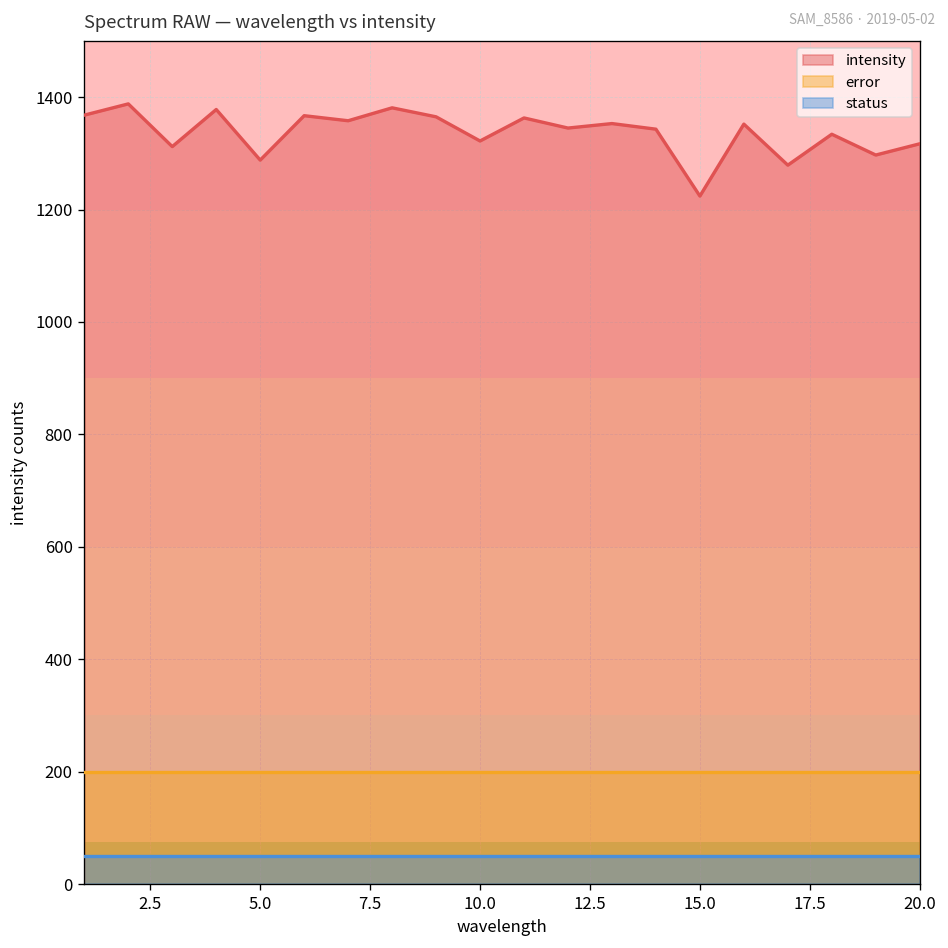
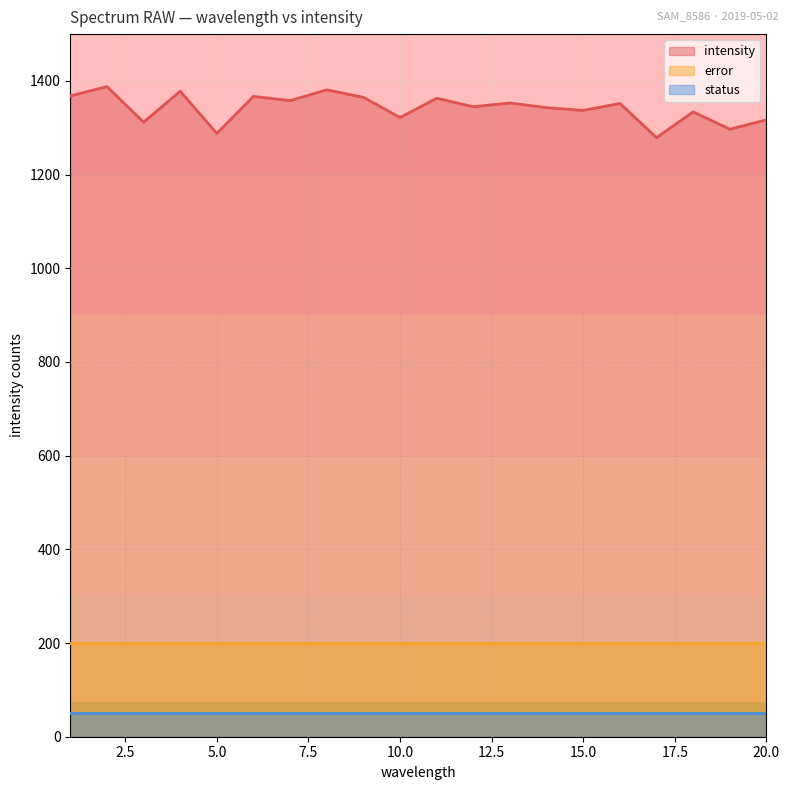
intensity, 15.0: 1220 -> 1340
